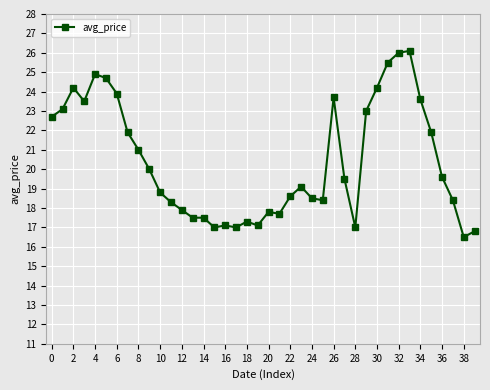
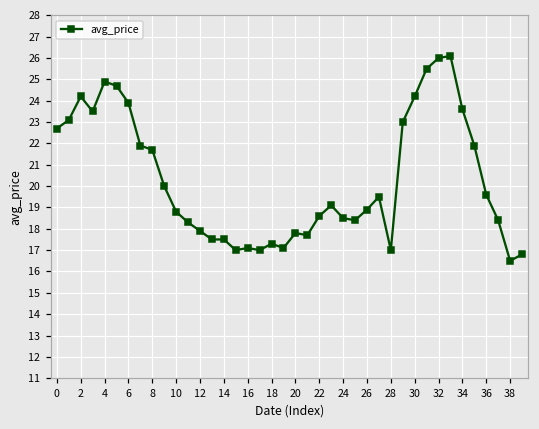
8: 21.0 -> 21.7
26: 23.7 -> 18.9
